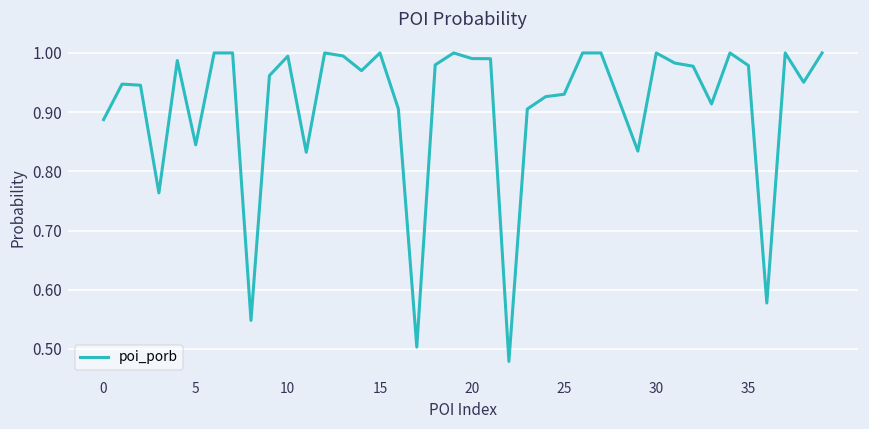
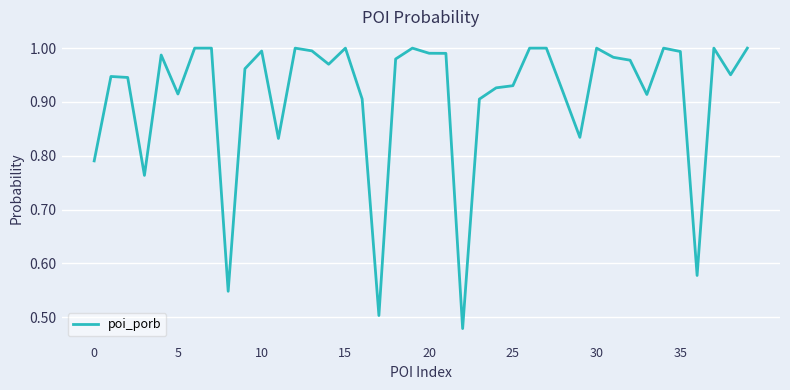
0: 0.89 -> 0.79
5: 0.84 -> 0.91
35: 0.98 -> 0.99
